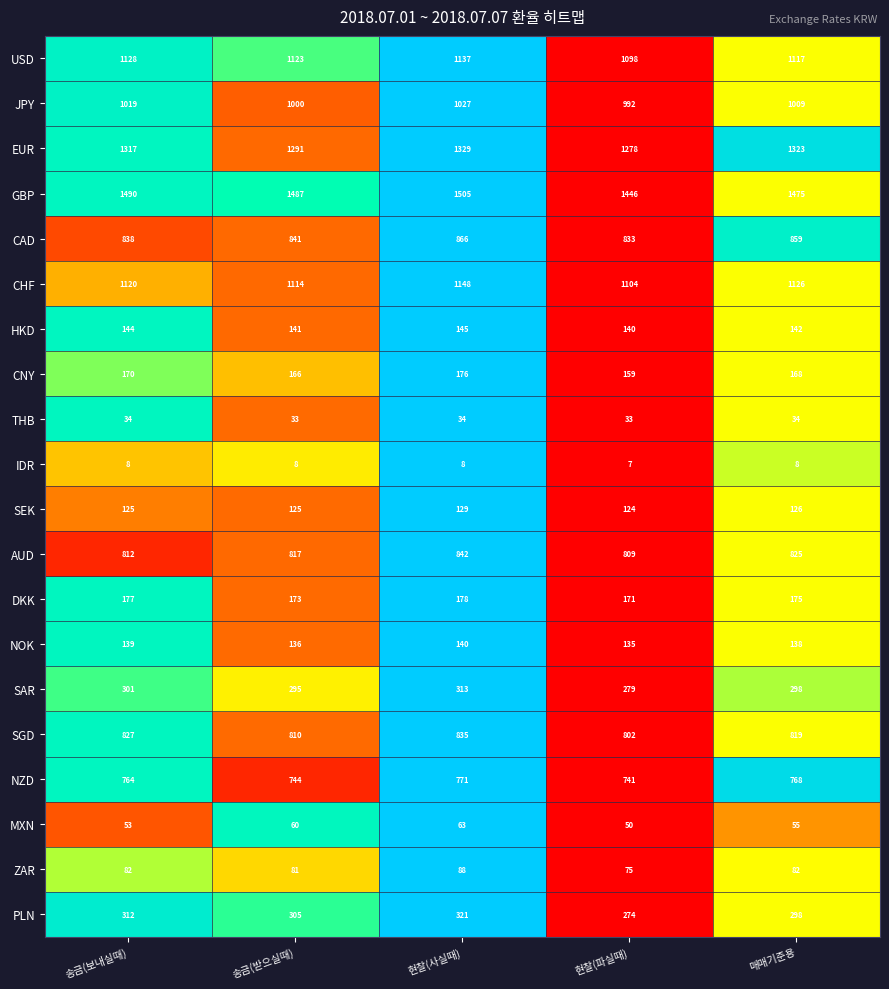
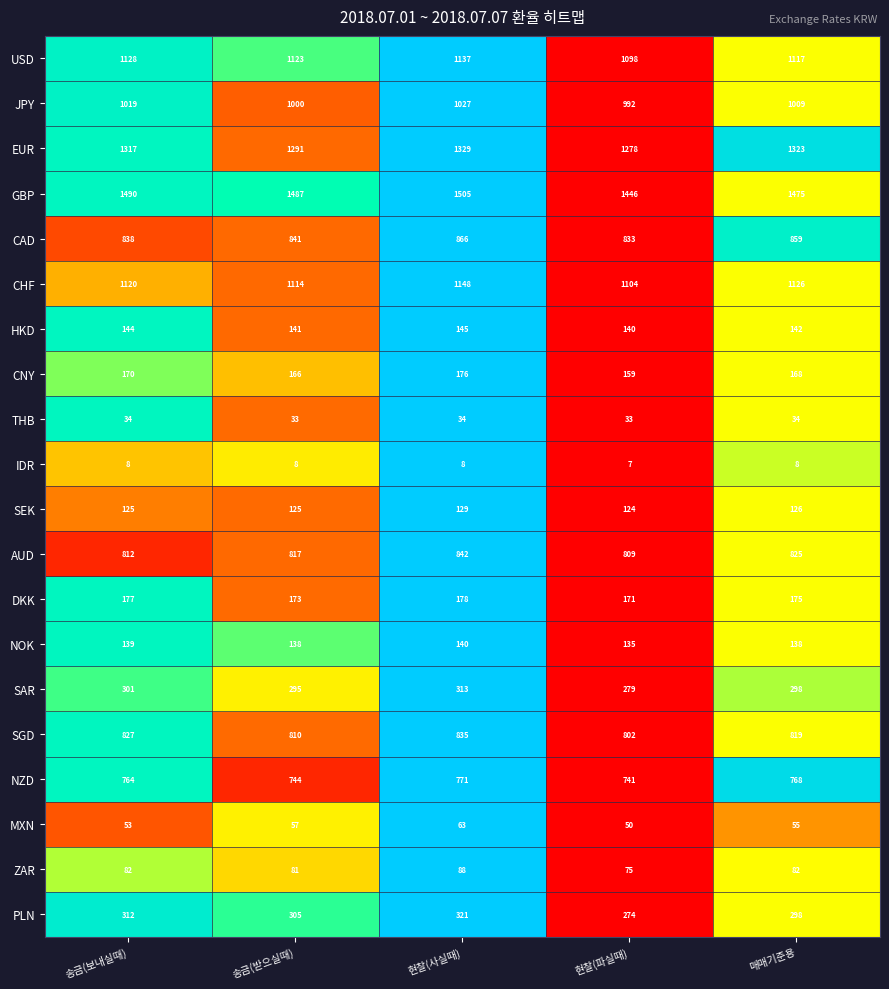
NOK, 송금(받으실때): 136 -> 138
MXN, 송금(받으실때): 60 -> 57
